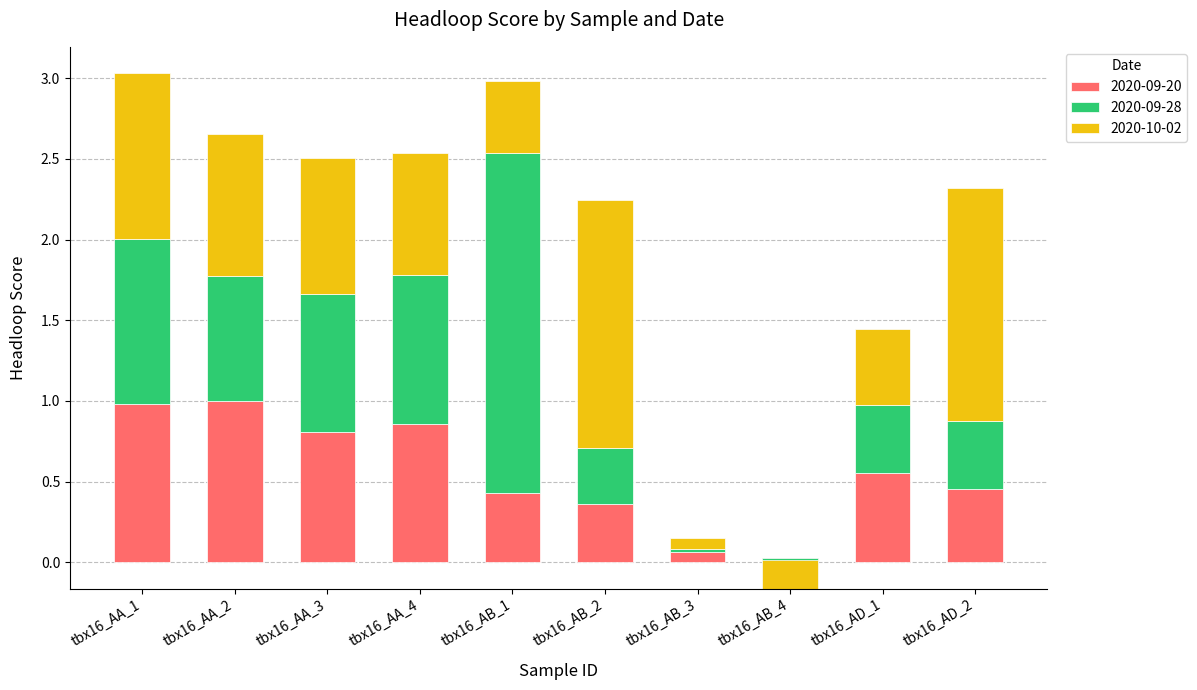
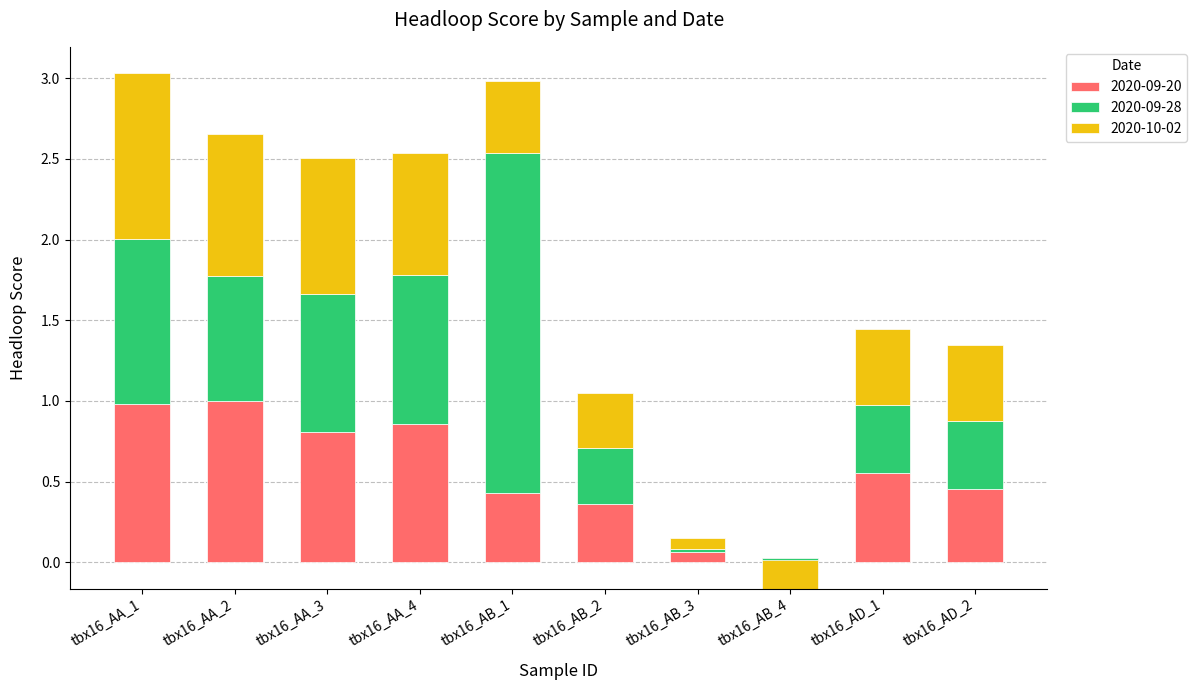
2020-10-02, tbx16_AB_2: 1.54 -> 0.34
2020-10-02, tbx16_AD_2: 1.44 -> 0.47
